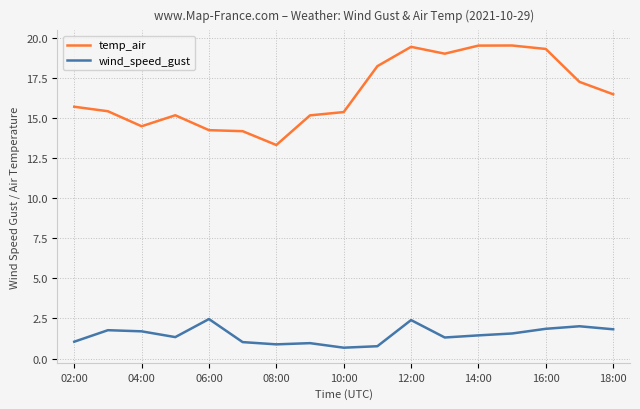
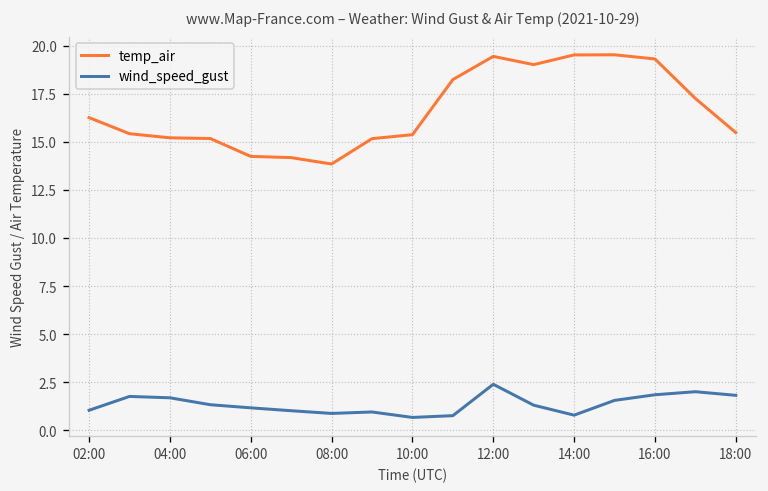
temp_air, 02:00: 15.7 -> 16.3
temp_air, 04:00: 14.5 -> 15.2
wind_speed_gust, 06:00: 2.5 -> 1.2
temp_air, 08:00: 13.3 -> 13.8
wind_speed_gust, 14:00: 1.4 -> 0.8
temp_air, 18:00: 16.5 -> 15.5
